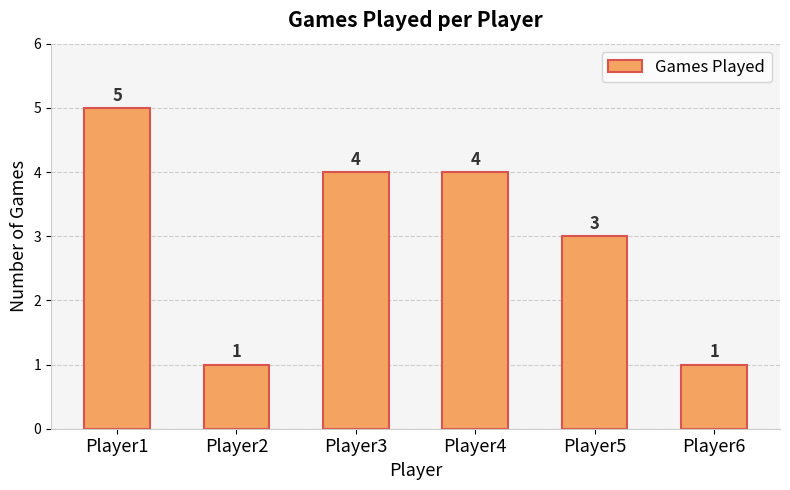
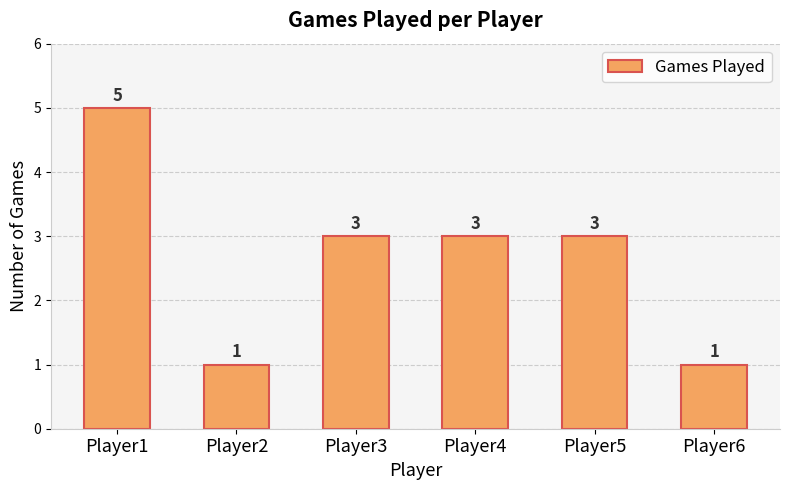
Player3: 4 -> 3
Player4: 4 -> 3
